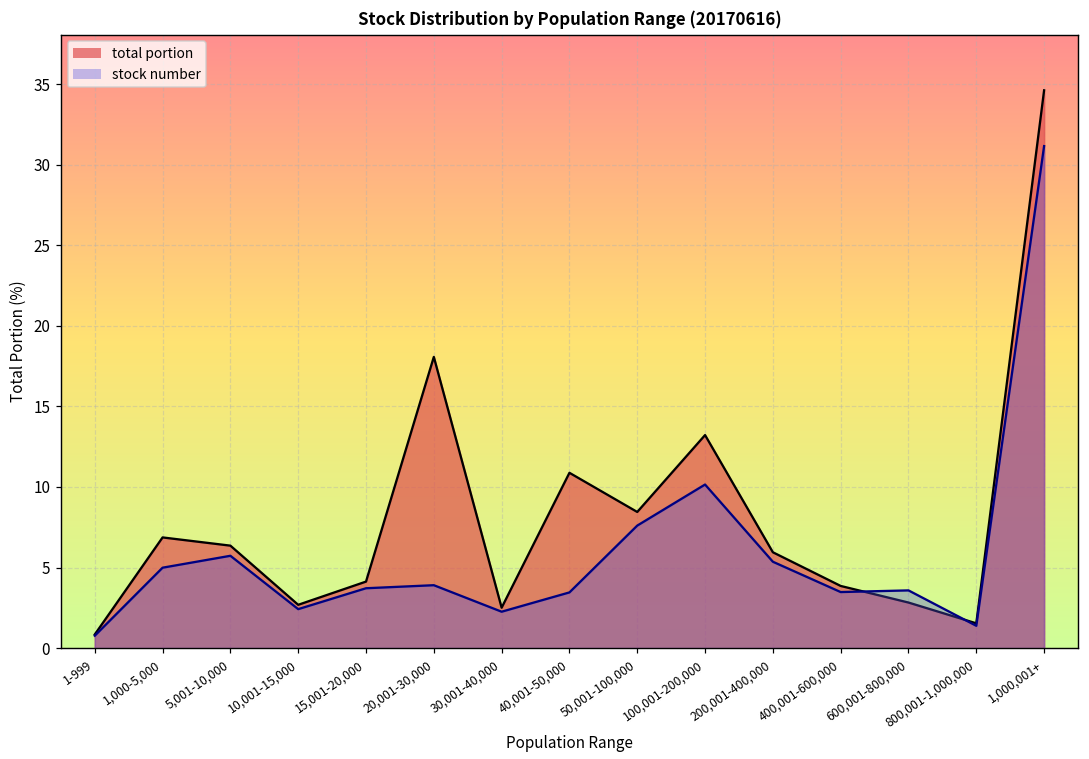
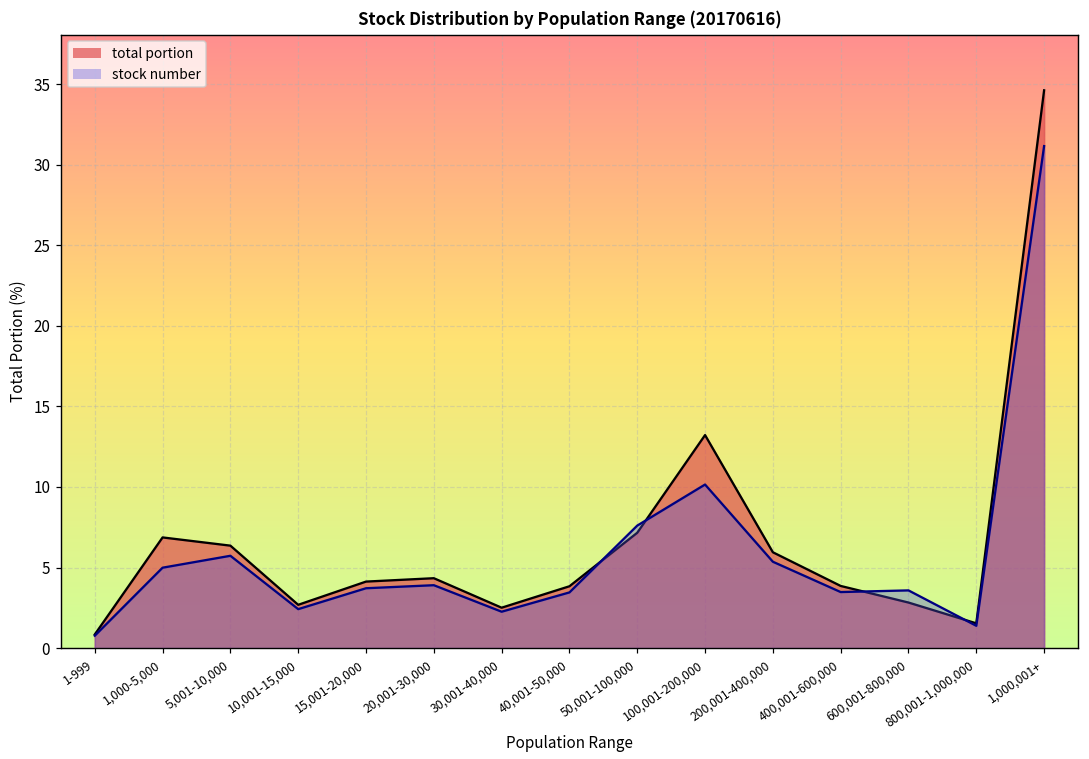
total portion, 20,001-30,000: 18.1 -> 4.3
total portion, 40,001-50,000: 10.9 -> 3.8
total portion, 50,001-100,000: 8.5 -> 7.2
